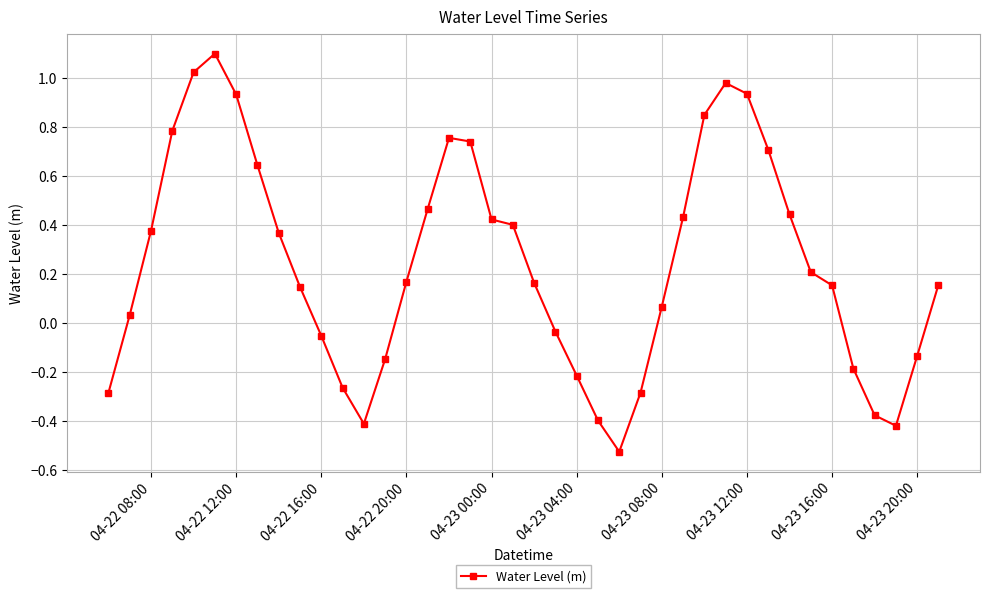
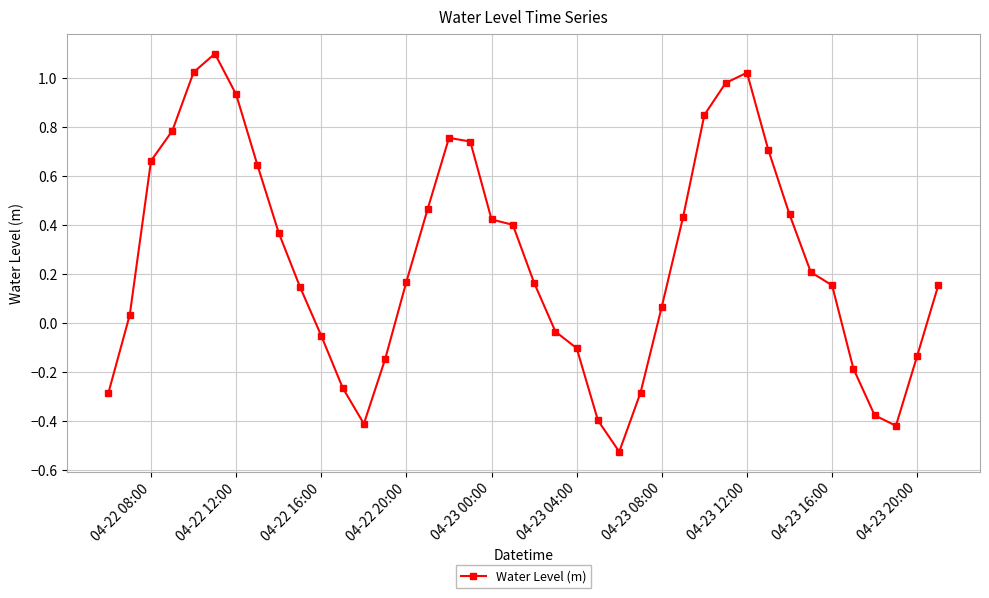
04-22 08:00: 0.38 -> 0.66
04-23 04:00: -0.21 -> -0.10
04-23 12:00: 0.94 -> 1.02
